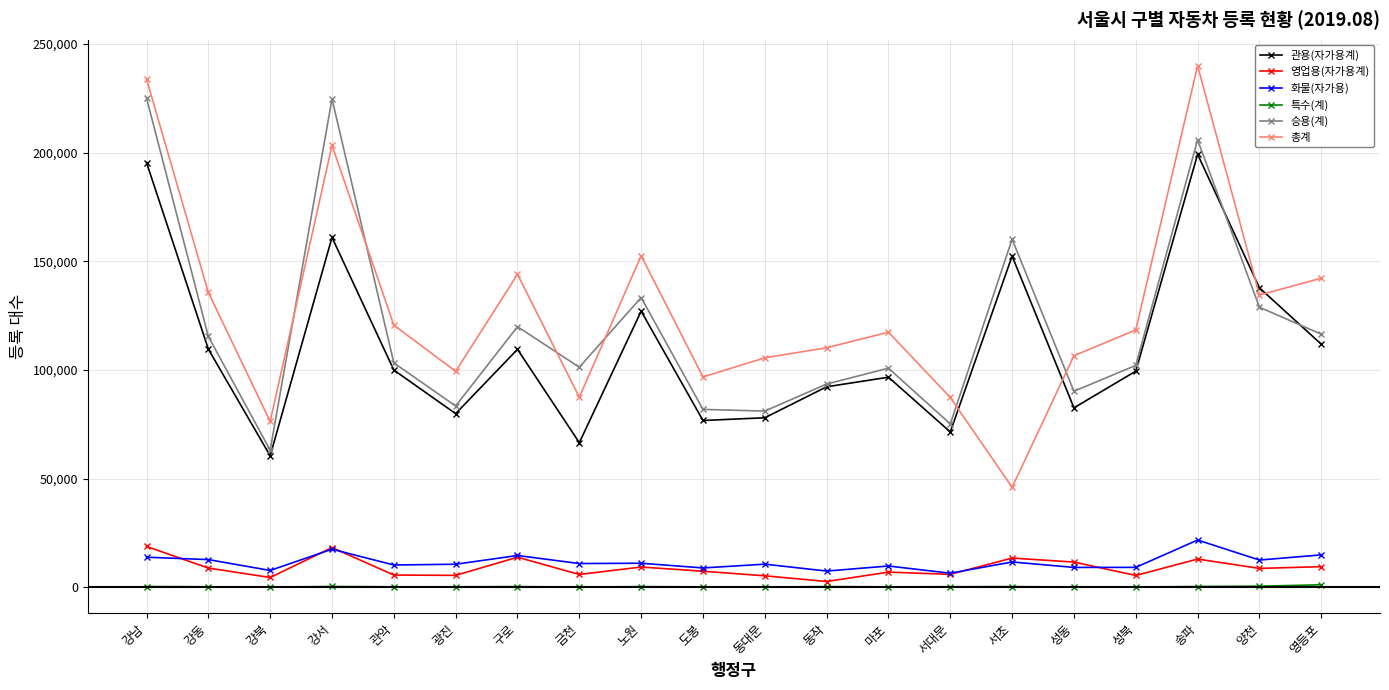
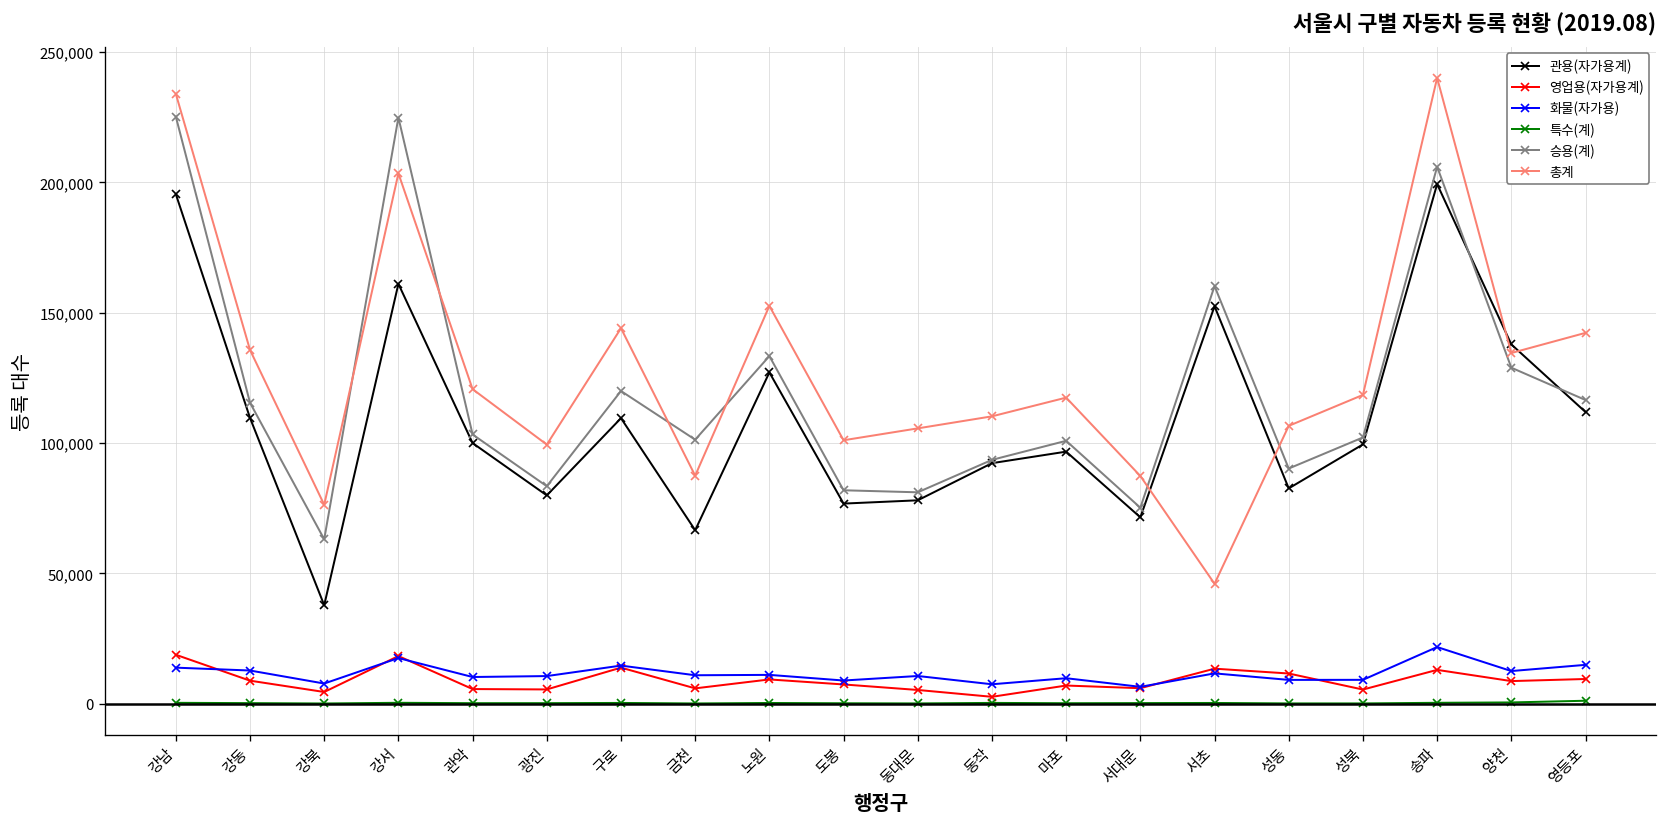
관용(자가용계), 강북: 61,000 -> 38,000
총계, 도봉: 97,000 -> 101,000
